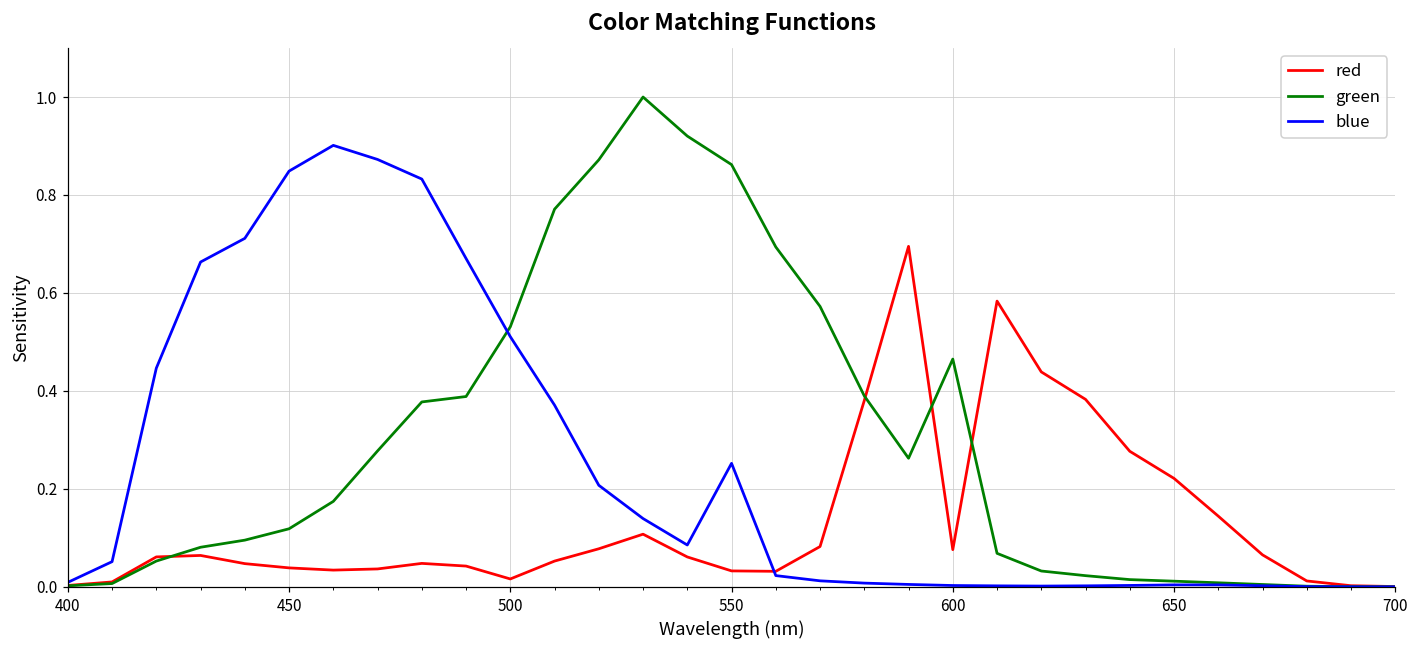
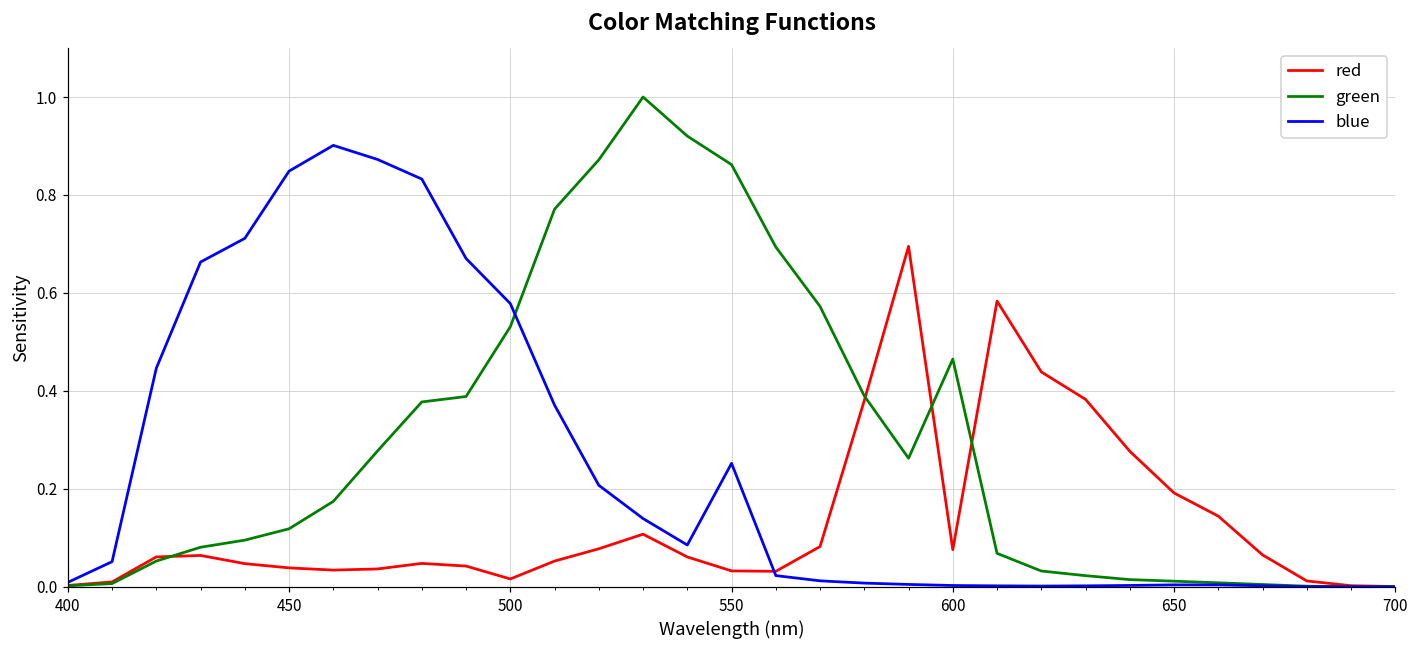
blue, 500: 0.51 -> 0.58
red, 650: 0.22 -> 0.19
